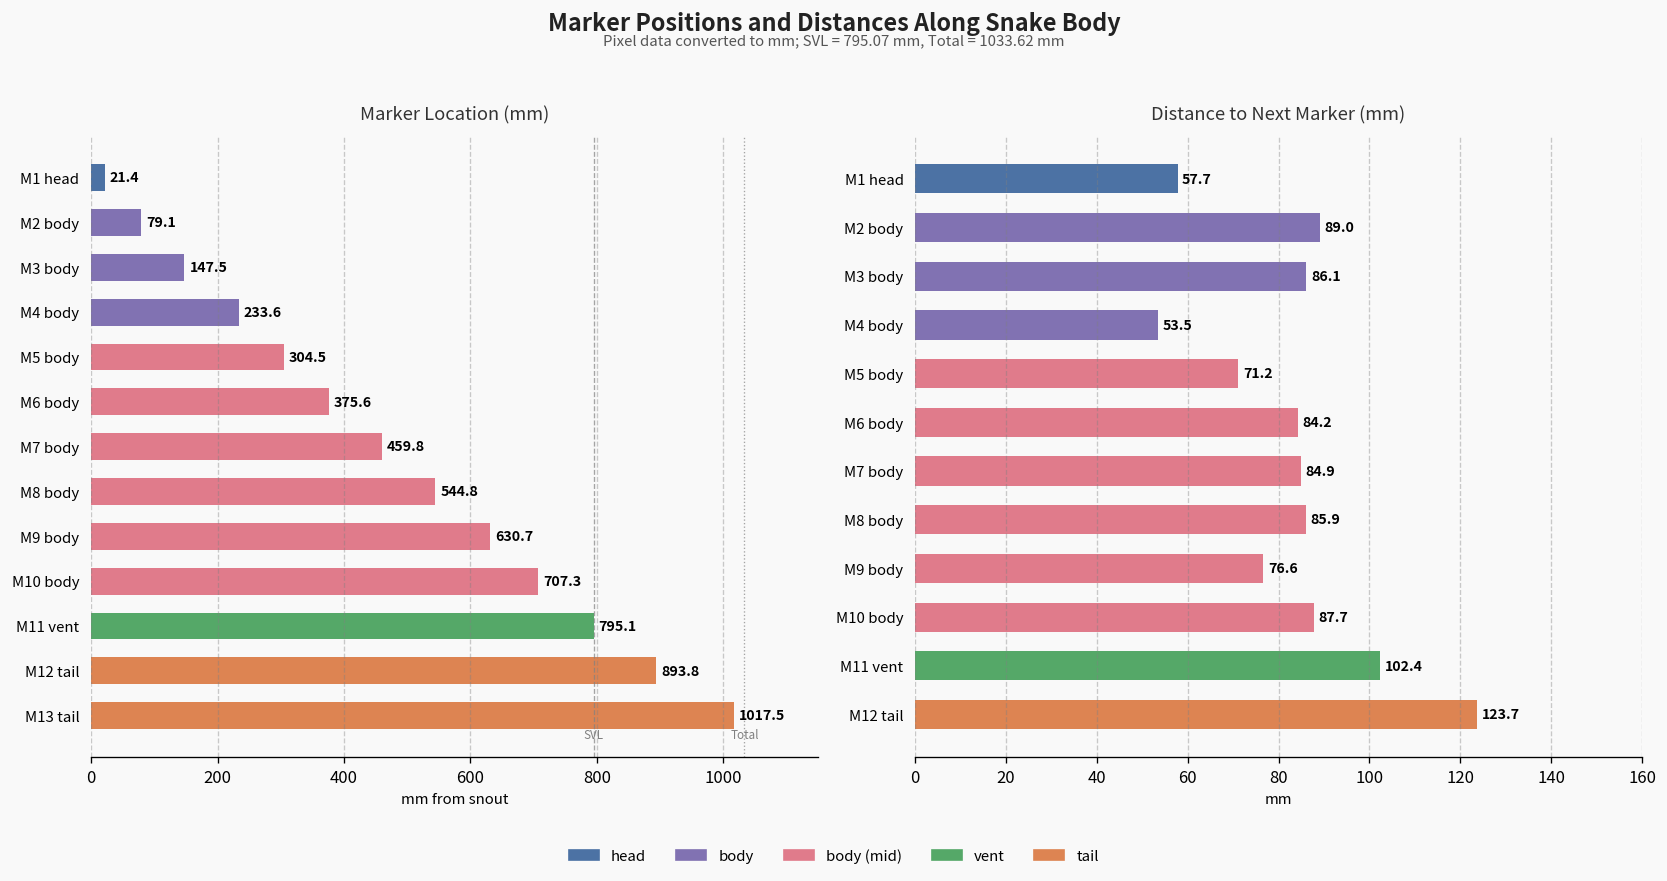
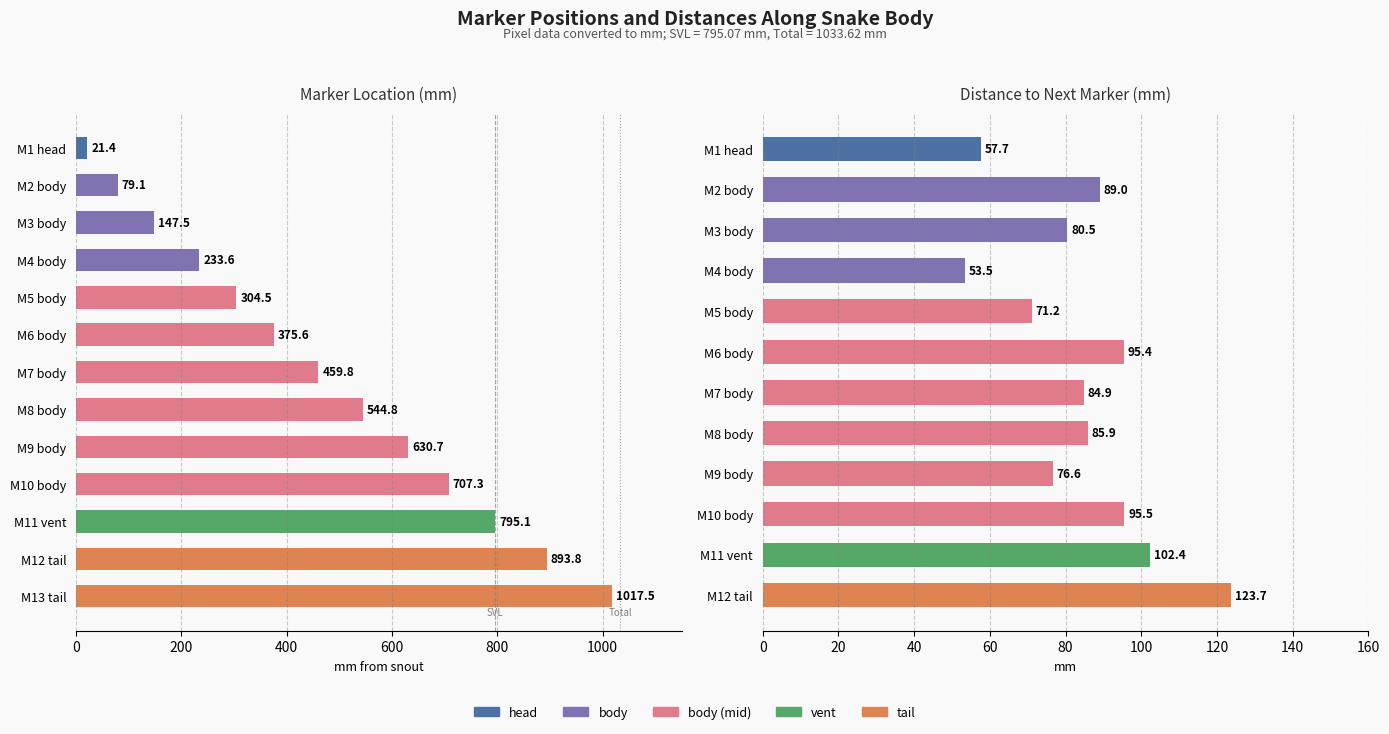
Distance to Next Marker (mm), M3 body: 86.1 -> 80.5
Distance to Next Marker (mm), M6 body: 84.2 -> 95.4
Distance to Next Marker (mm), M10 body: 87.7 -> 95.5
